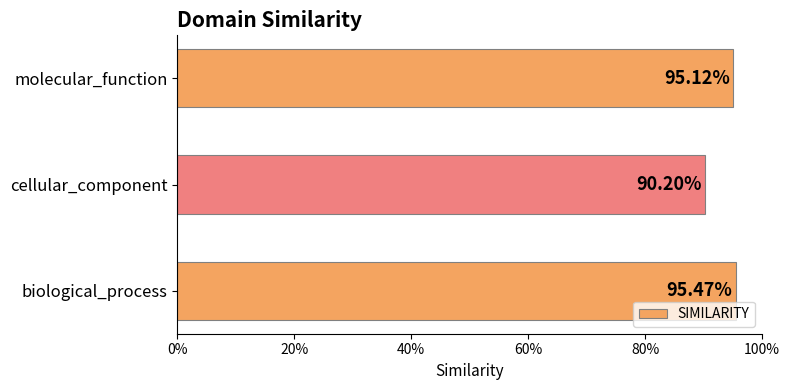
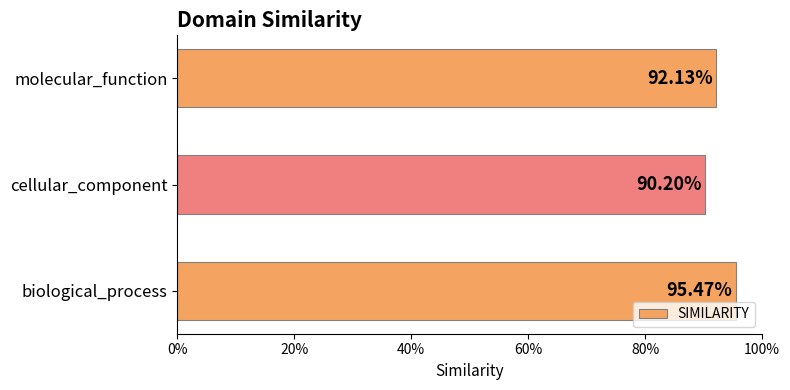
molecular_function: 95.12% -> 92.13%
